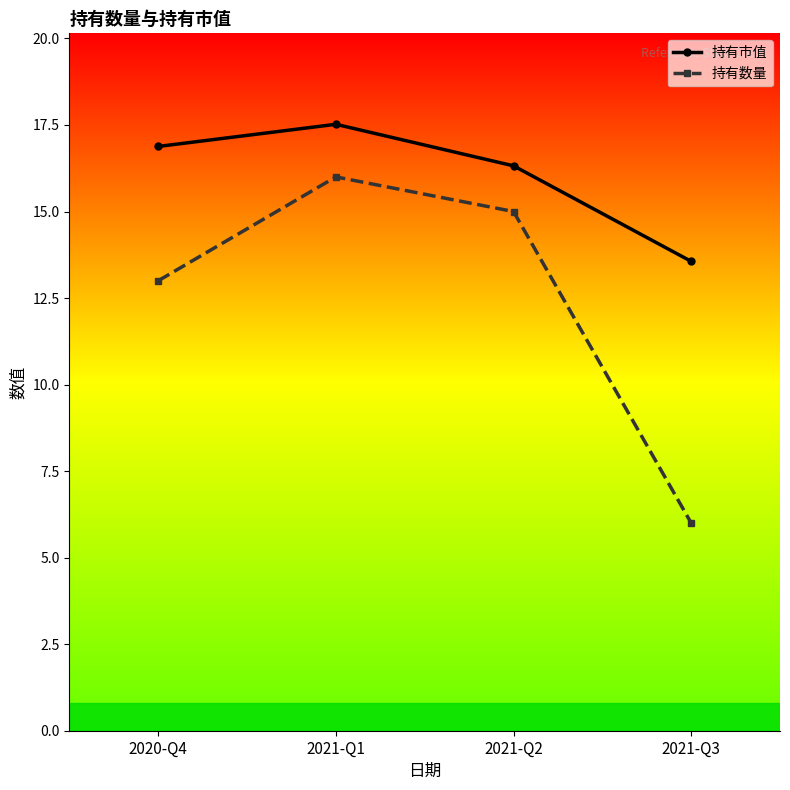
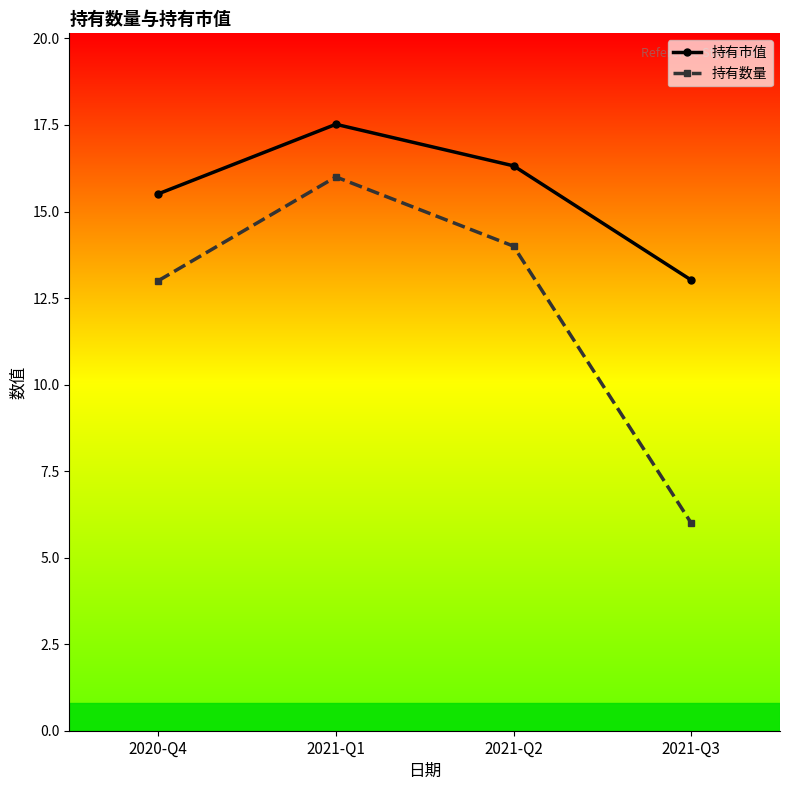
持有市值, 2020-Q4: 16.9 -> 15.5
持有数量, 2021-Q2: 15 -> 14
持有市值, 2021-Q3: 13.6 -> 13.0
